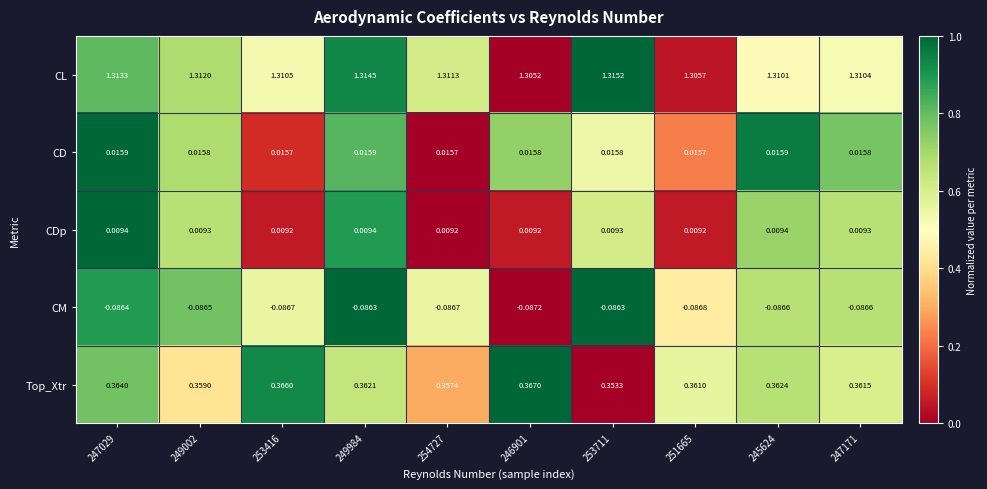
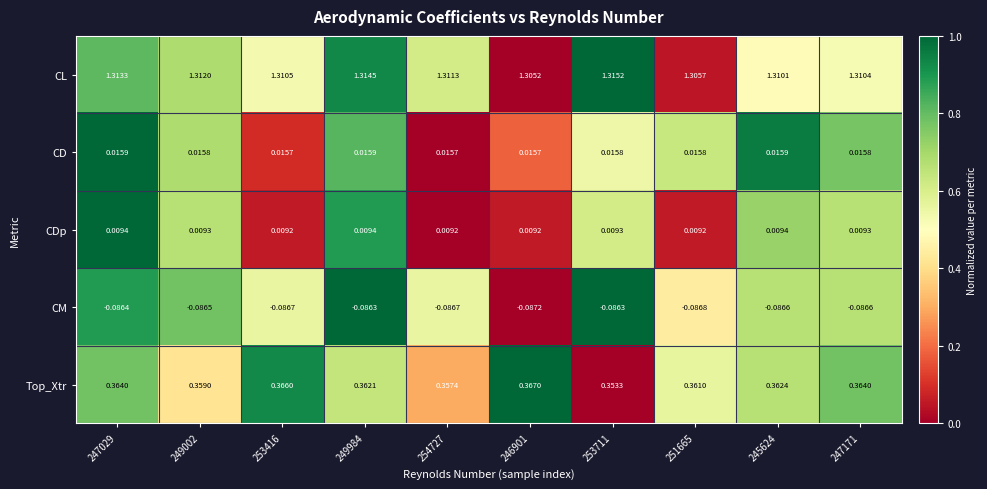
CD, 246901: 0.0158 -> 0.0157
CD, 251665: 0.0157 -> 0.0158
Top_Xtr, 247171: 0.3615 -> 0.3640
